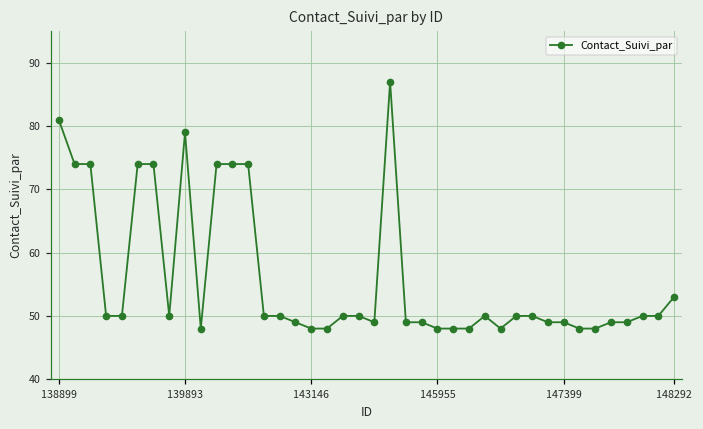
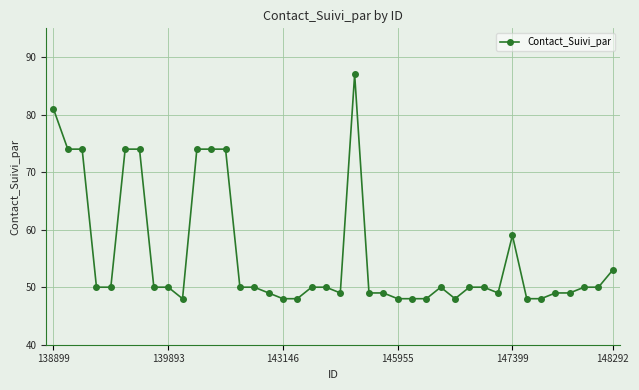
139893: 79 -> 50
147399: 49 -> 59
